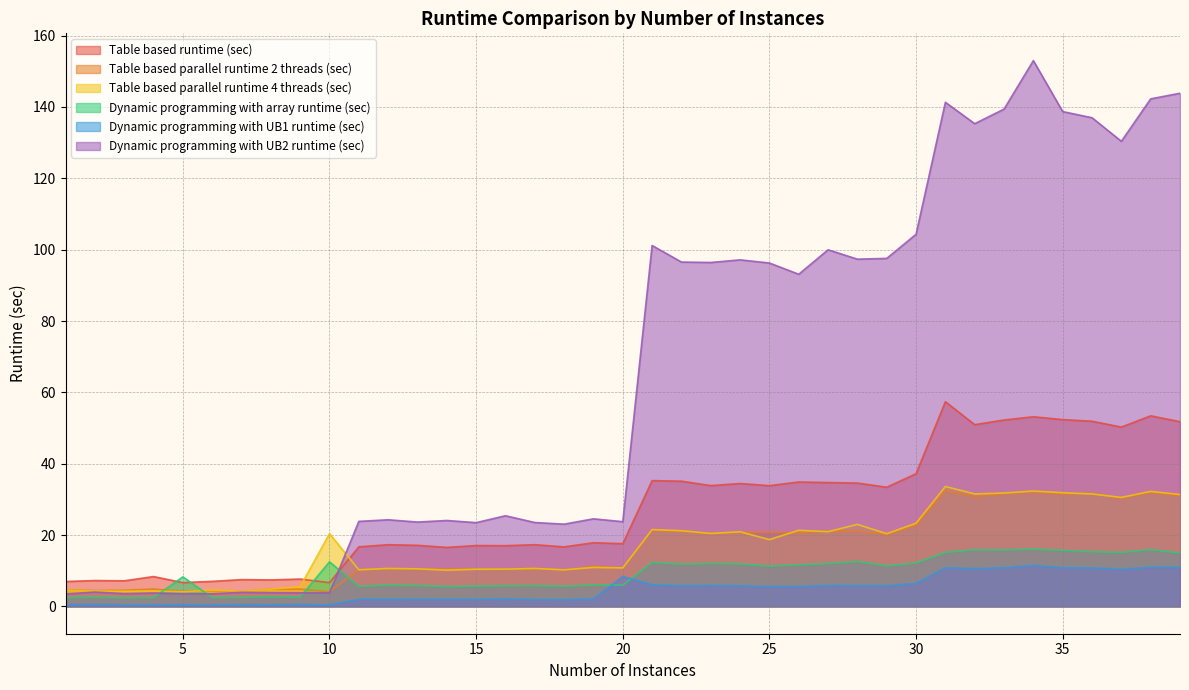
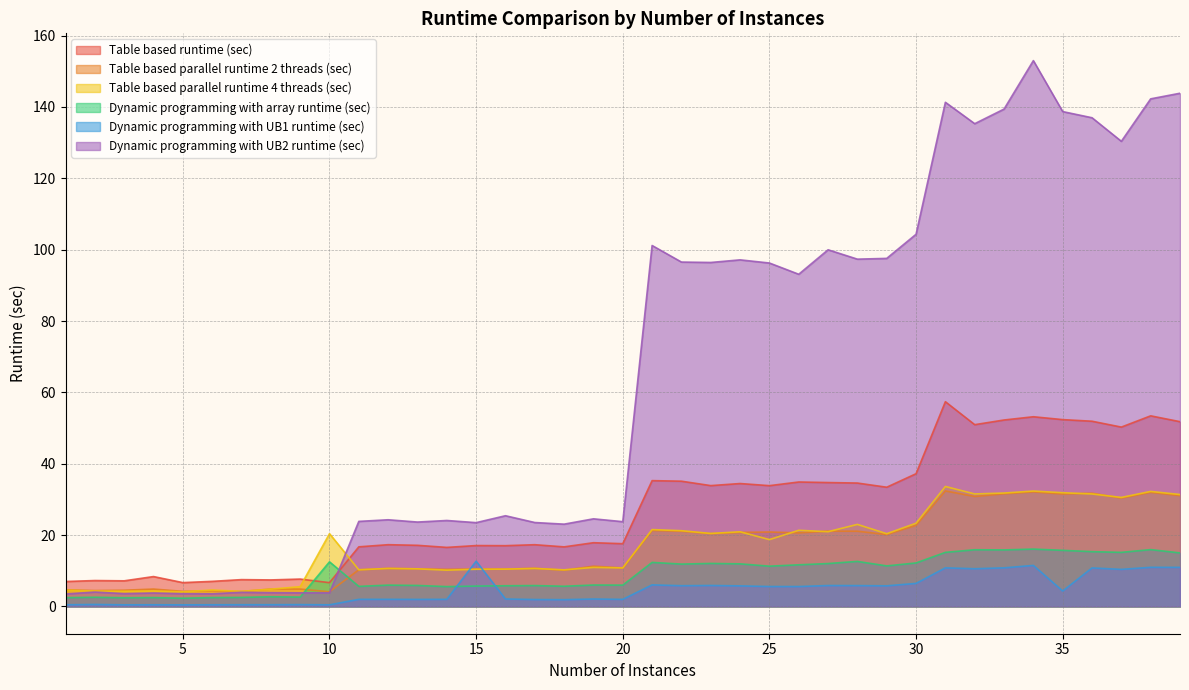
Dynamic programming with array runtime (sec), 5: 8 -> 2
Dynamic programming with UB1 runtime (sec), 15: 2 -> 13
Dynamic programming with UB1 runtime (sec), 20: 8 -> 2
Dynamic programming with UB1 runtime (sec), 35: 11 -> 4
